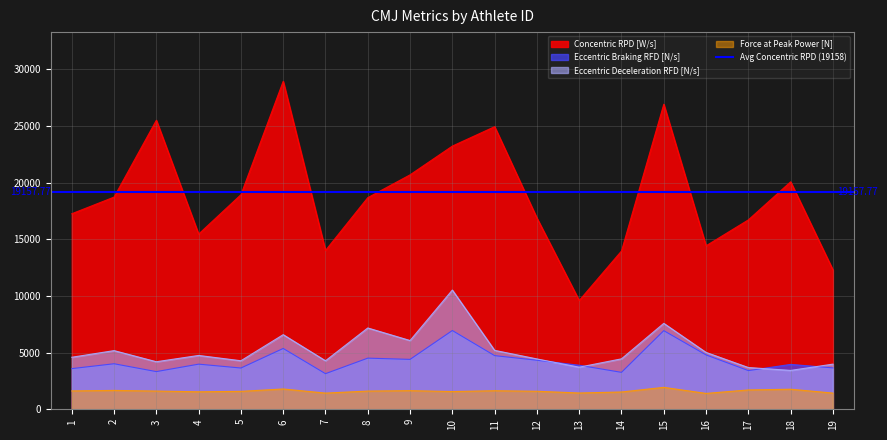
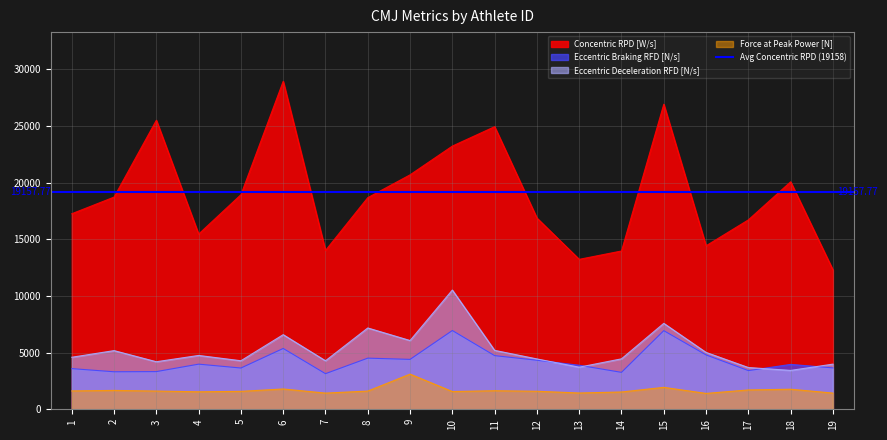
Eccentric Braking RFD [N/s], 2: 4000 -> 3300
Force at Peak Power [N], 9: 1600 -> 3100
Concentric RPD [W/s], 13: 9600 -> 13200
